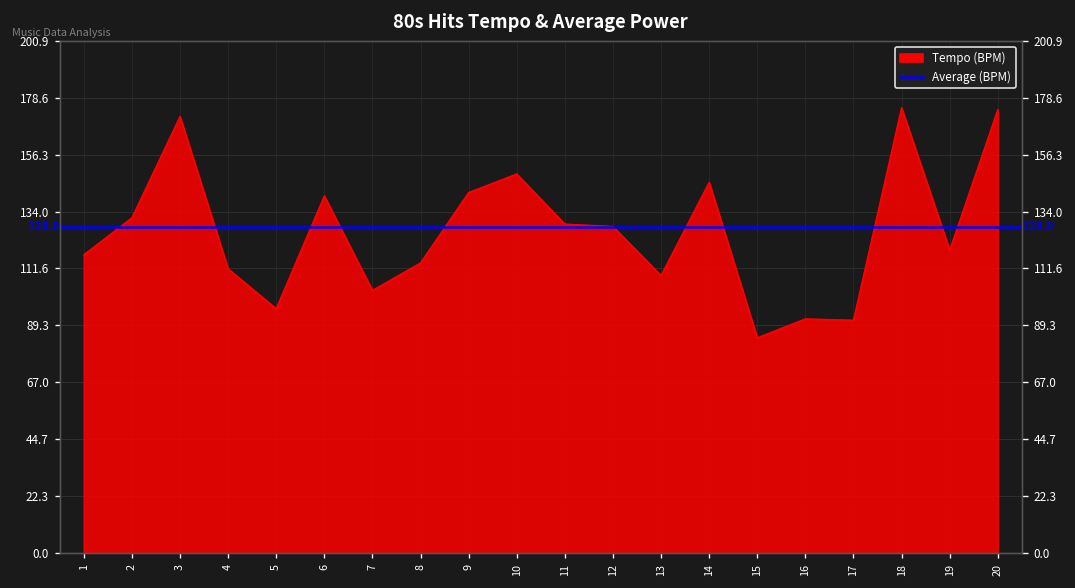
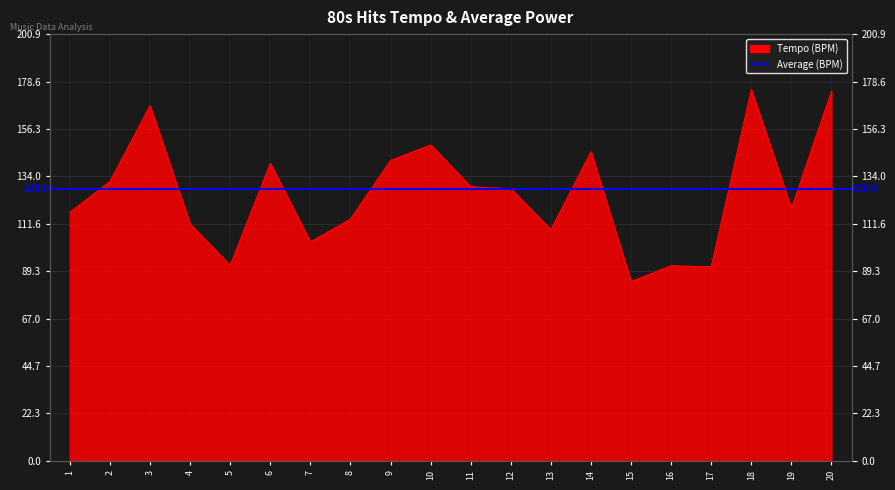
3: 171 -> 167
5: 96 -> 92
